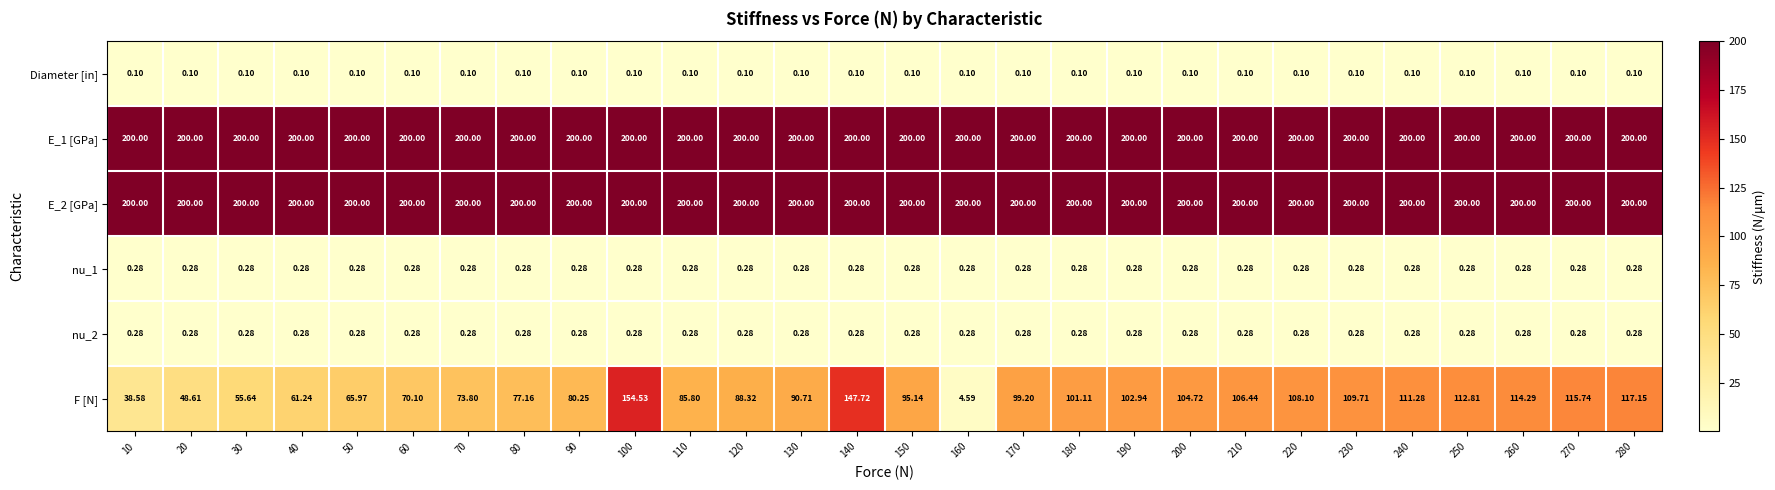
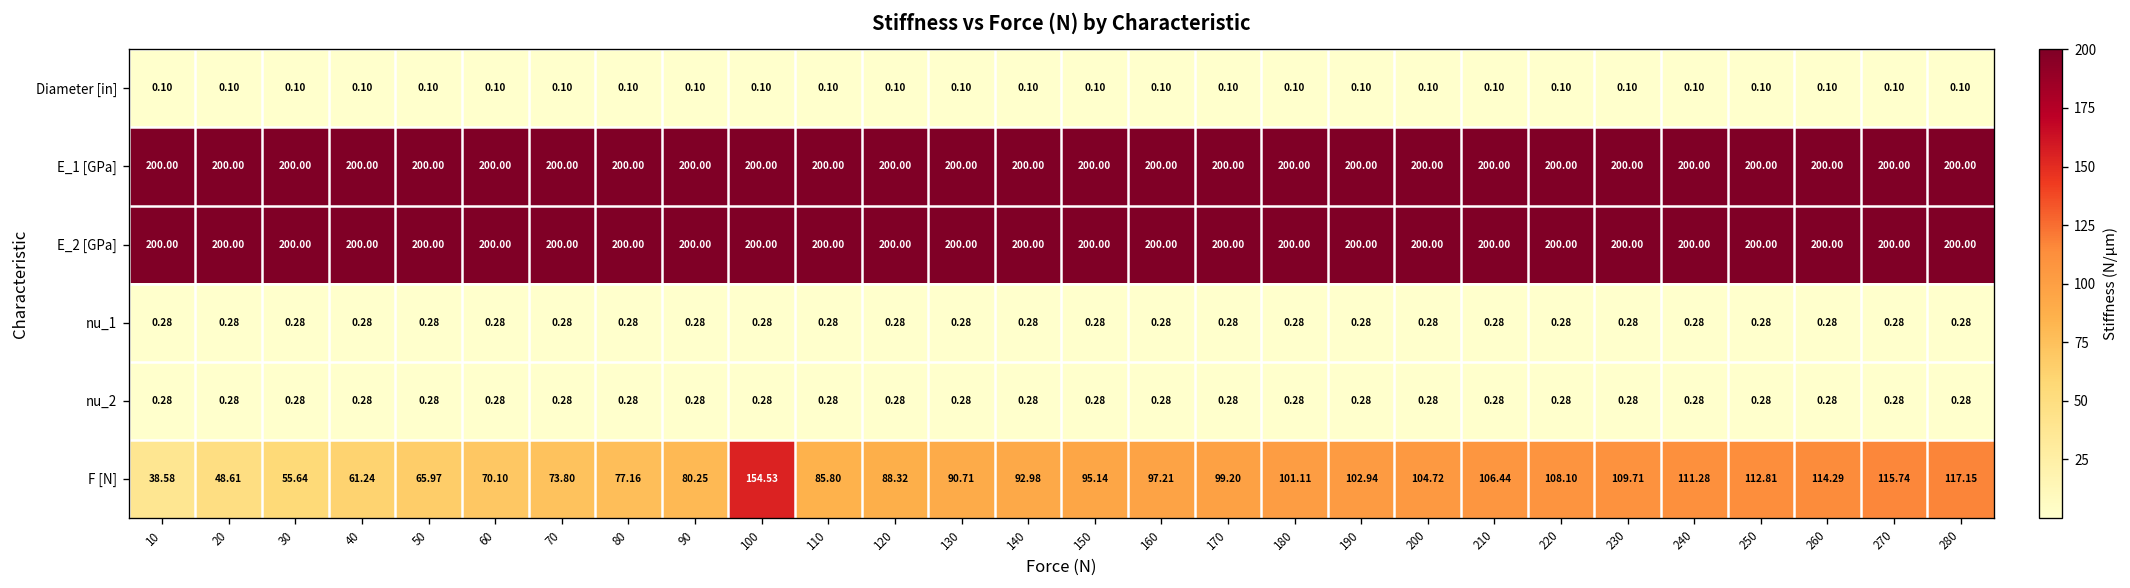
F [N], 140: 147.72 -> 92.98
F [N], 160: 4.59 -> 97.21
